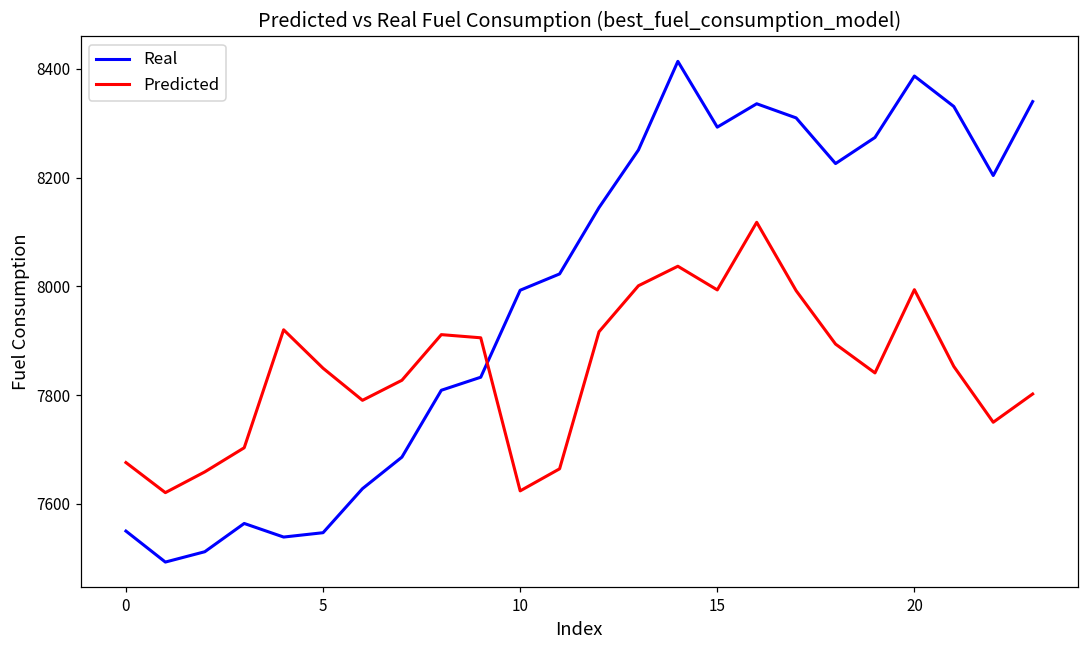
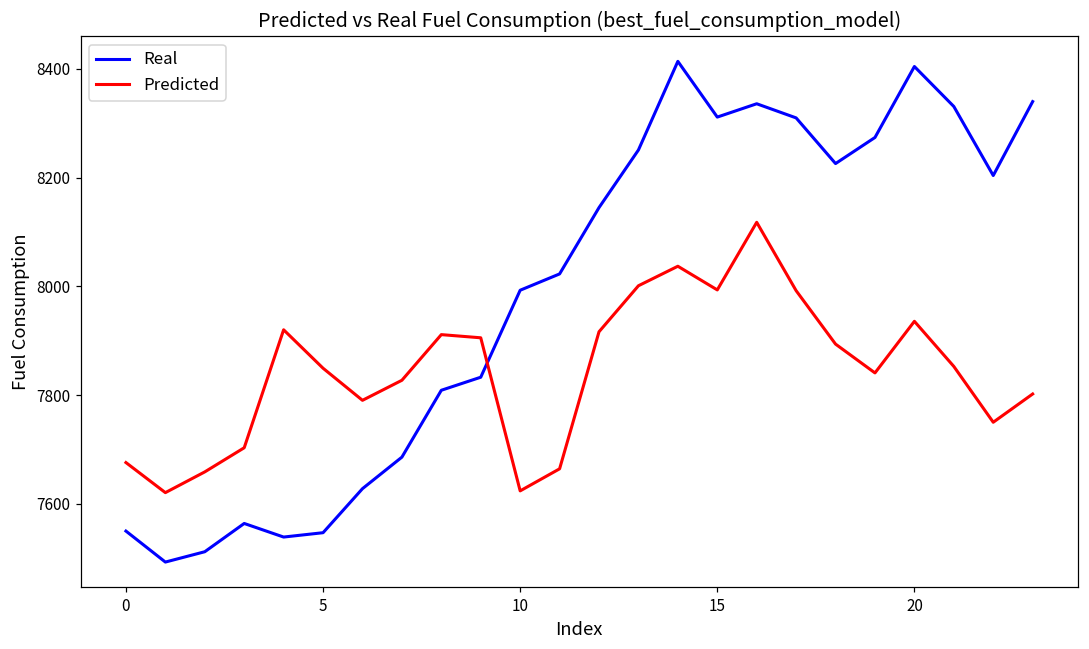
Real, 15: 8290 -> 8310
Real, 20: 8390 -> 8400
Predicted, 20: 7990 -> 7940
